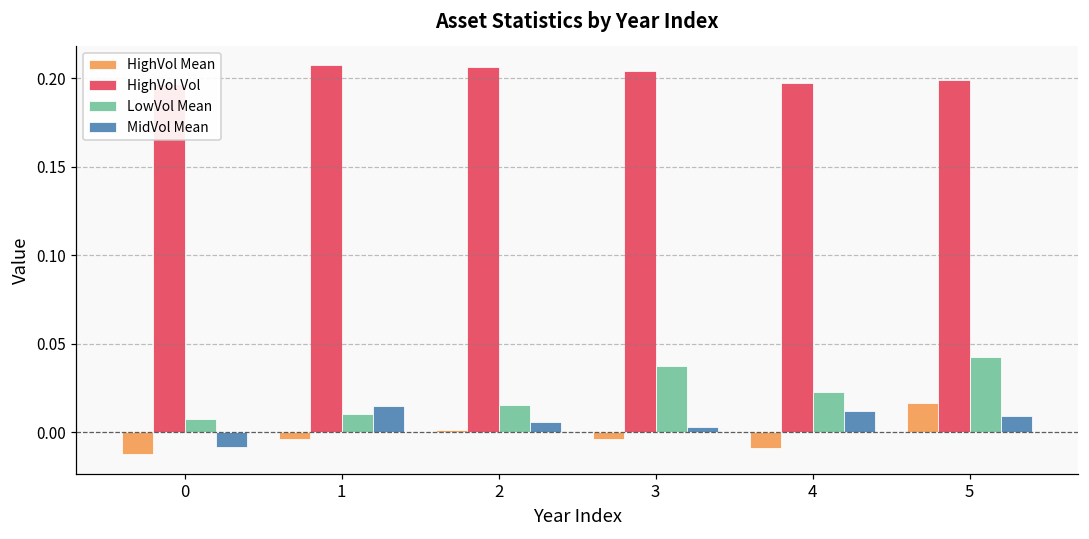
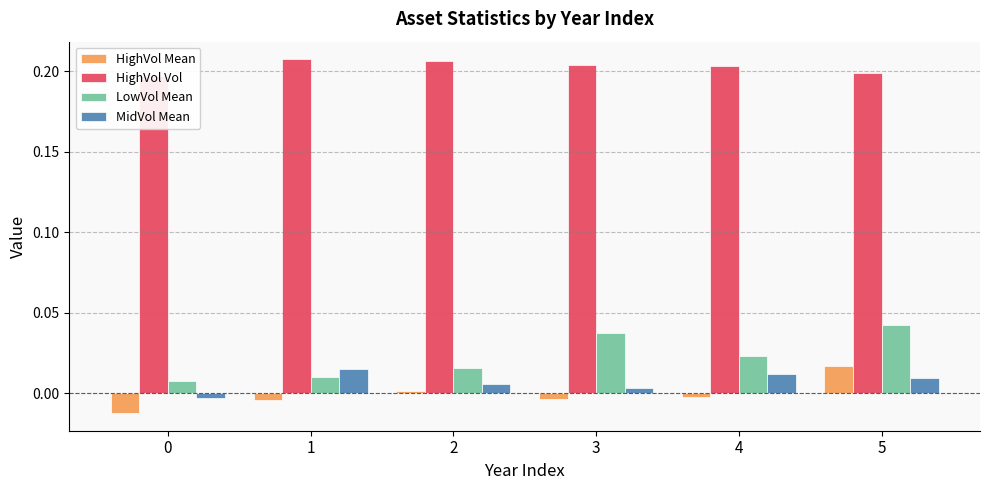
MidVol Mean, 0: -0.008 -> -0.003
HighVol Mean, 4: -0.009 -> -0.002
HighVol Vol, 4: 0.197 -> 0.203
